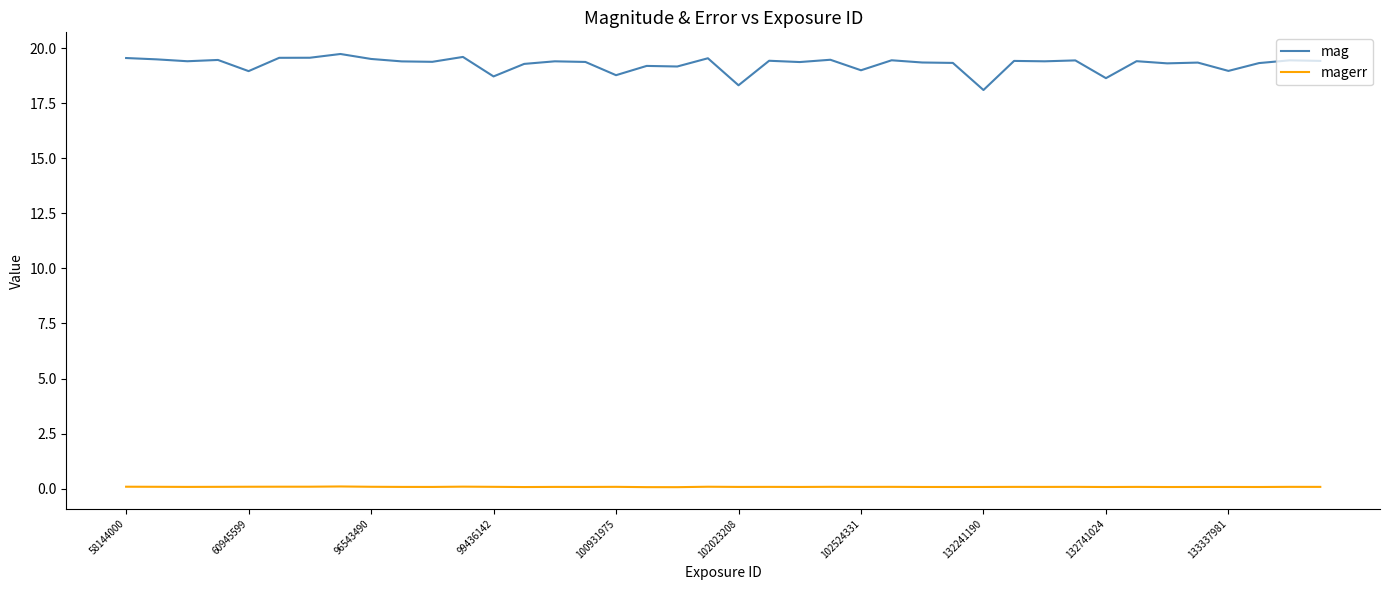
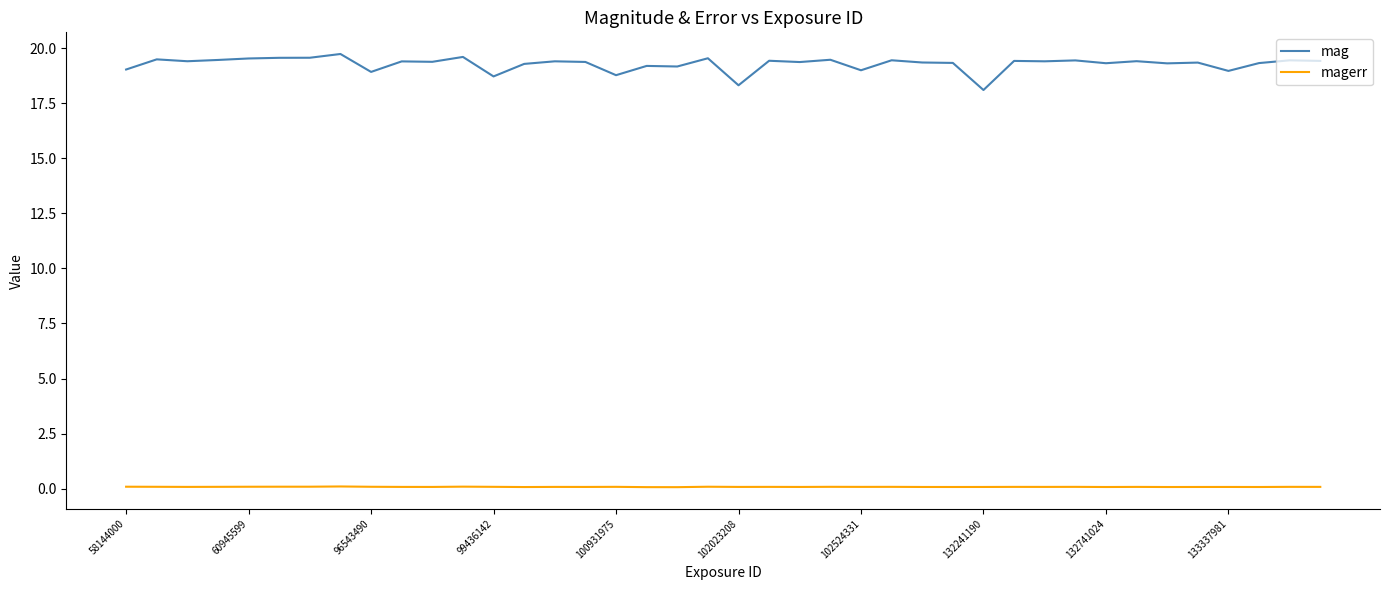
mag, 58144000: 19.6 -> 19.0
mag, 60945599: 19.0 -> 19.5
mag, 96543490: 19.5 -> 18.9
mag, 132741024: 18.6 -> 19.3
